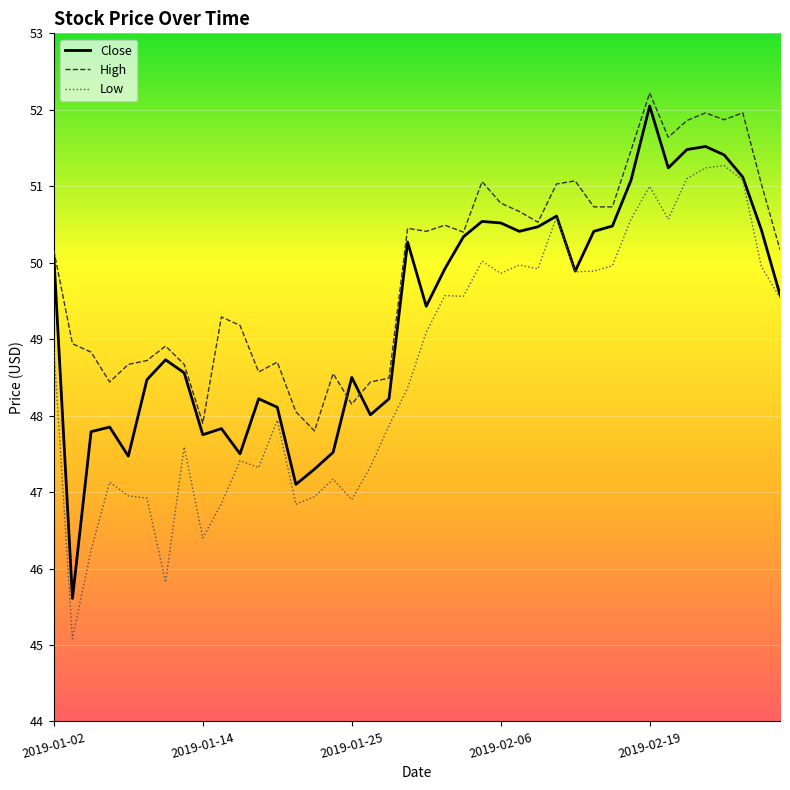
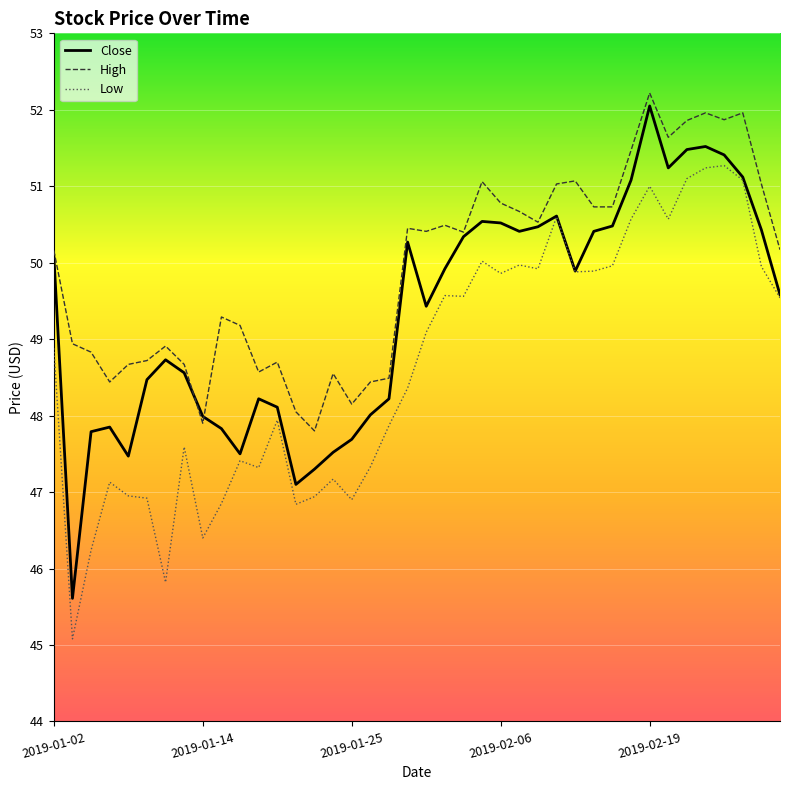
Close, 2019-01-14: 47.8 -> 48.0
Close, 2019-01-25: 48.5 -> 47.7
